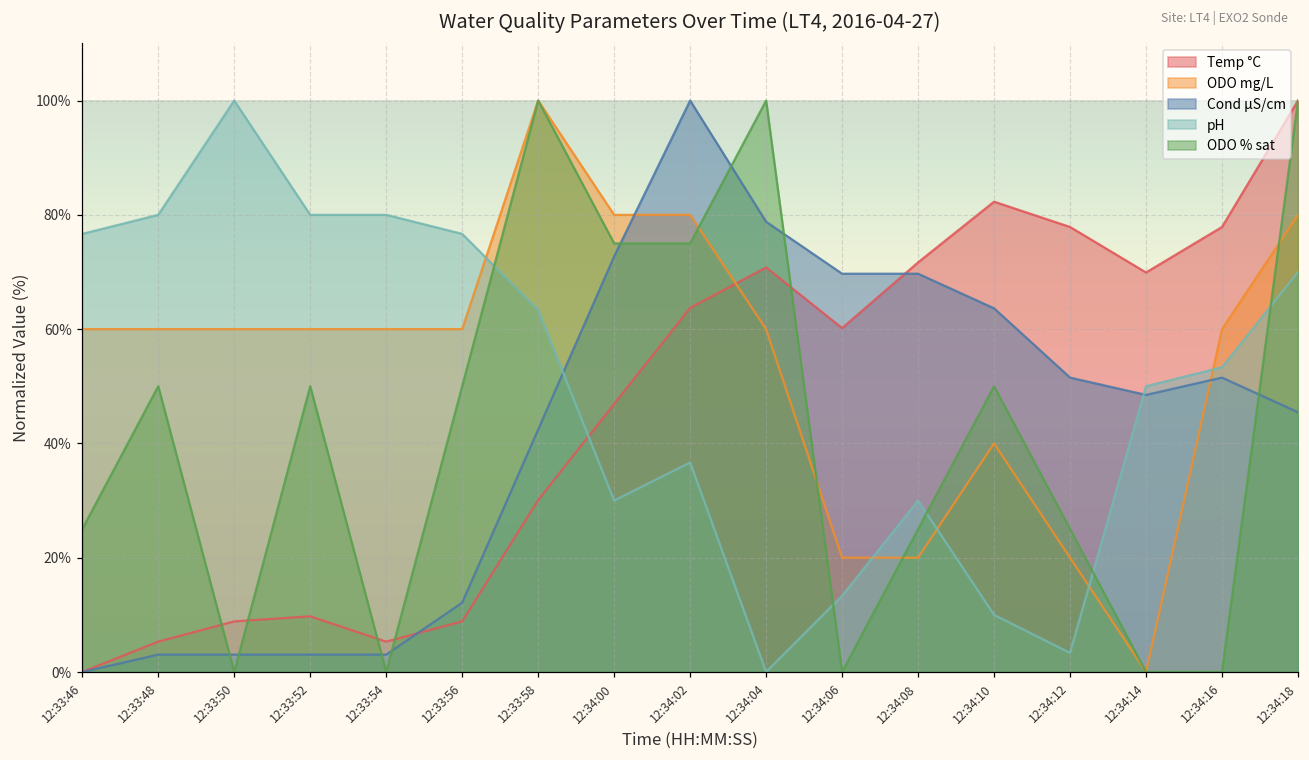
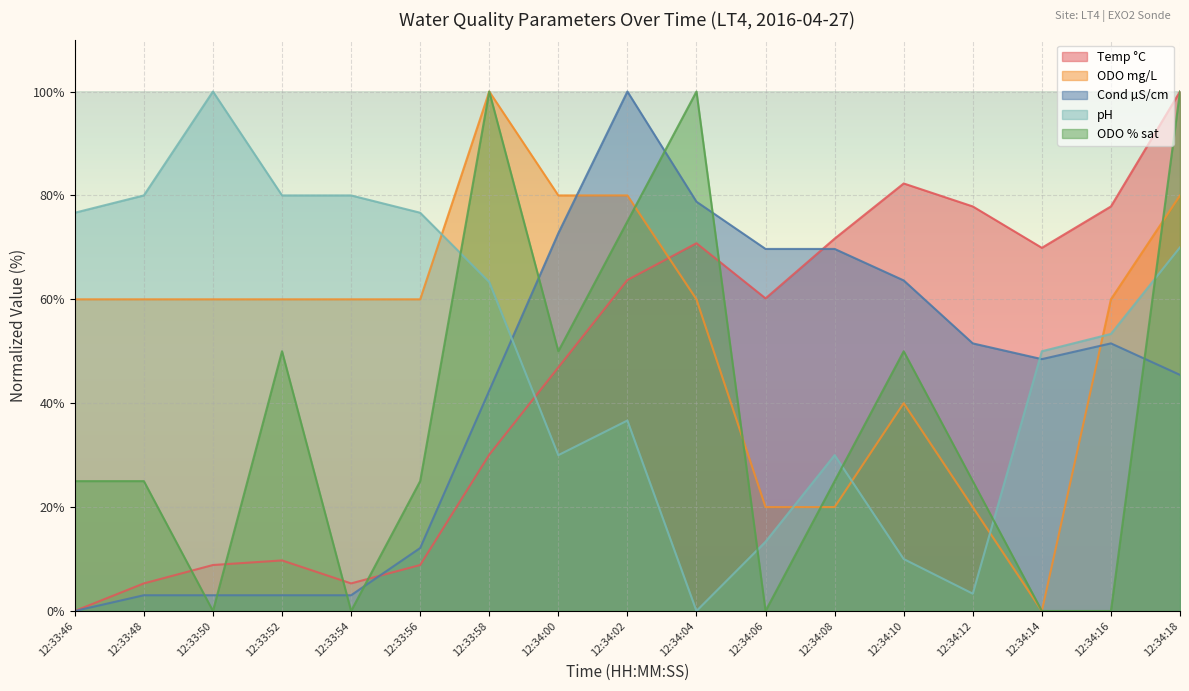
ODO % sat, 12:33:48: 50% -> 25%
ODO % sat, 12:33:56: 50% -> 25%
ODO % sat, 12:34:00: 75% -> 50%
